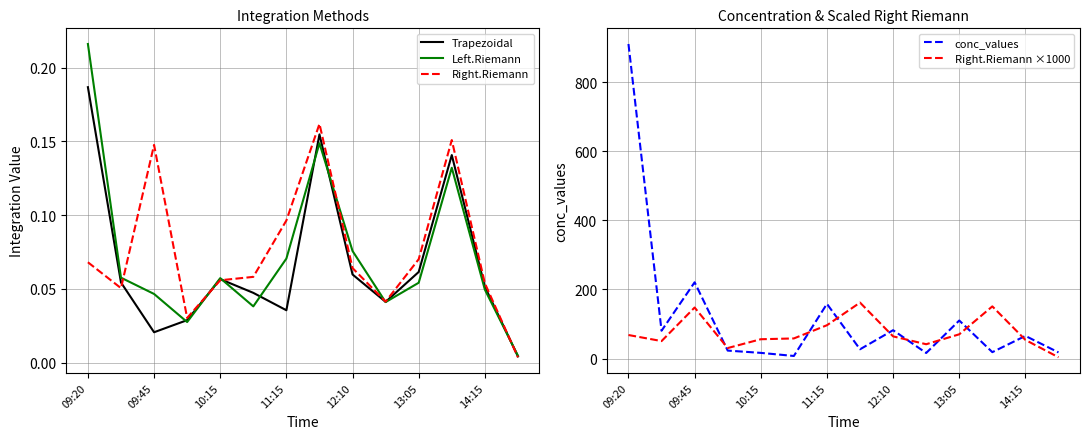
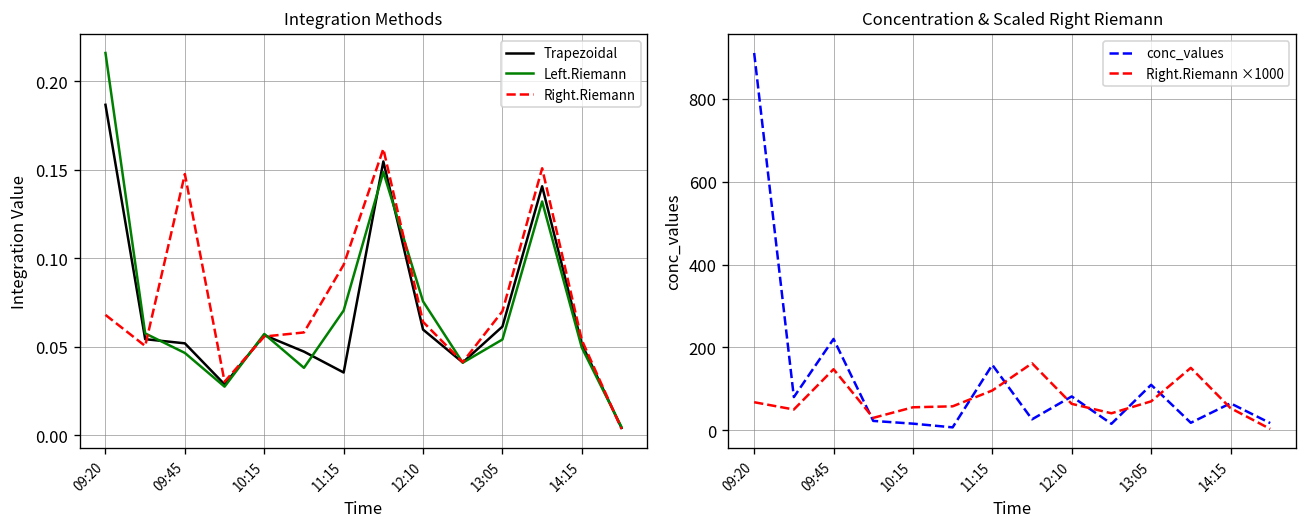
Integration Methods, Trapezoidal, 09:45: 0.021 -> 0.052
